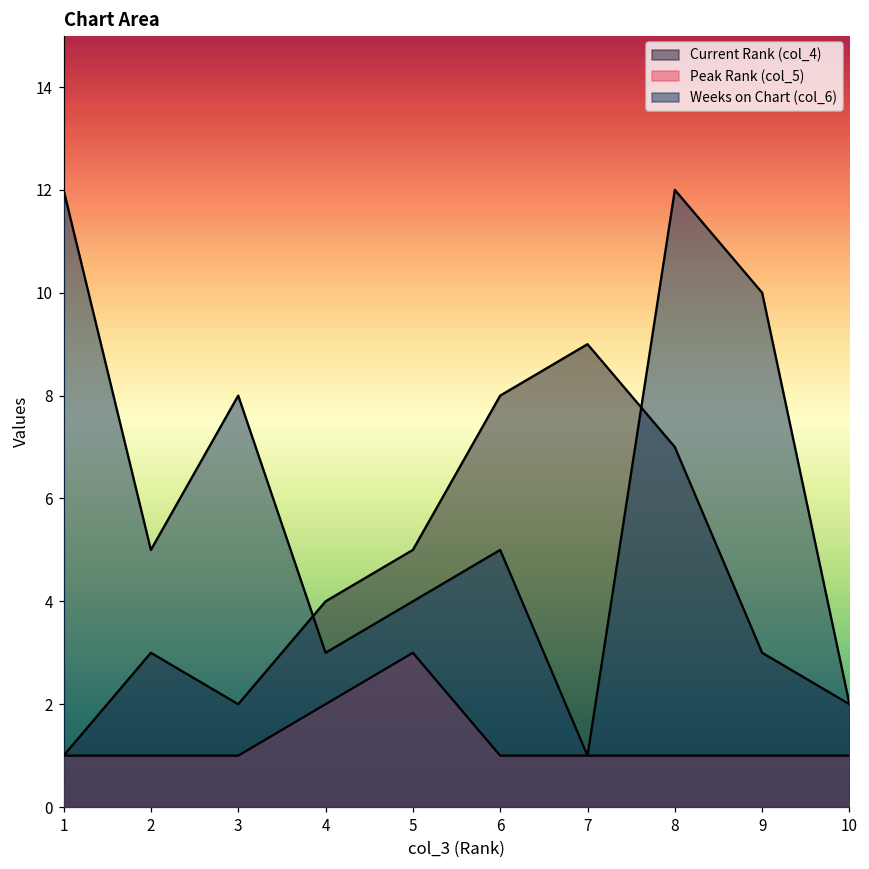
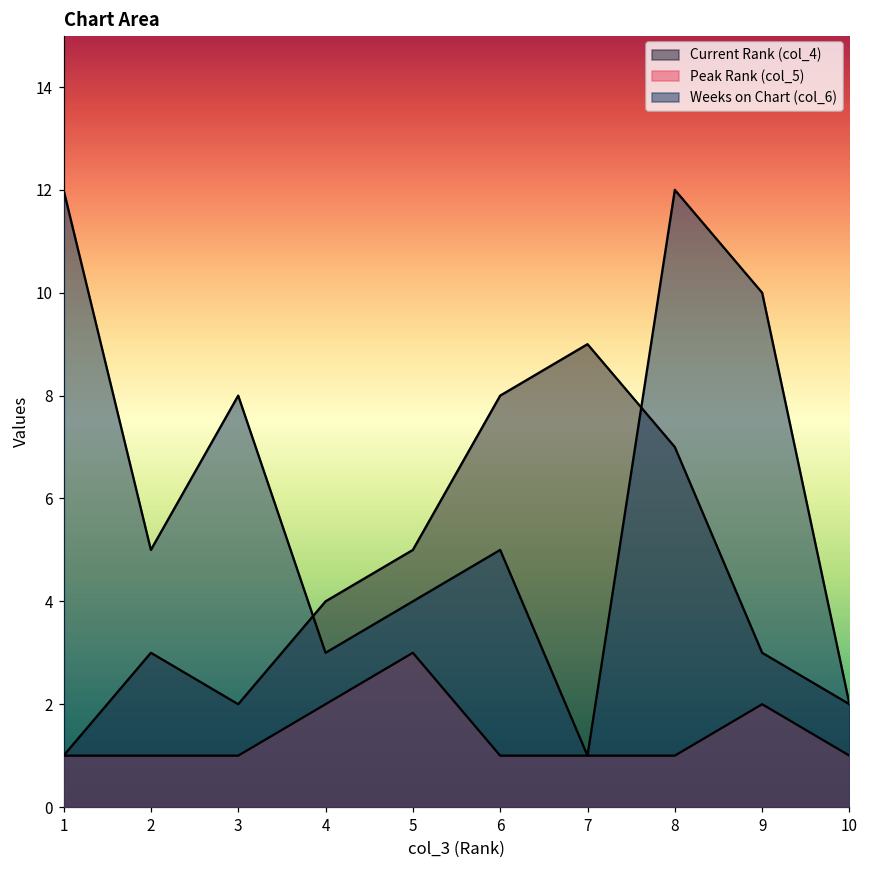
Peak Rank (col_5), 9: 1 -> 2
